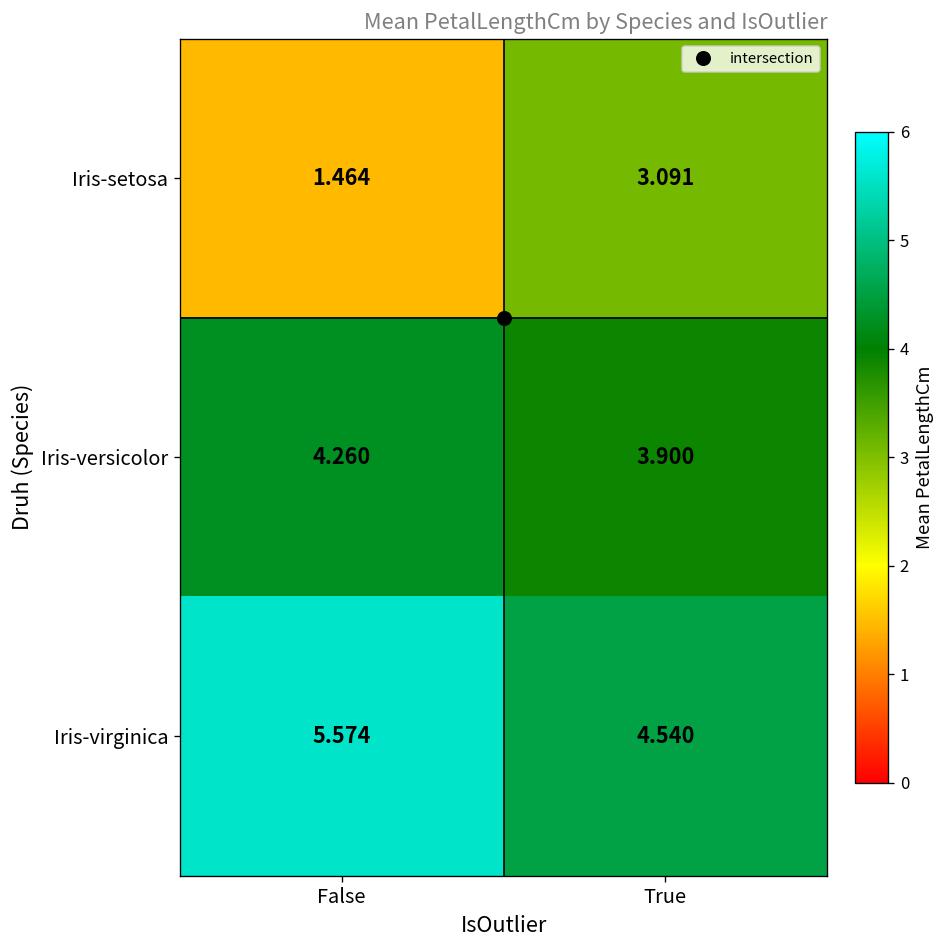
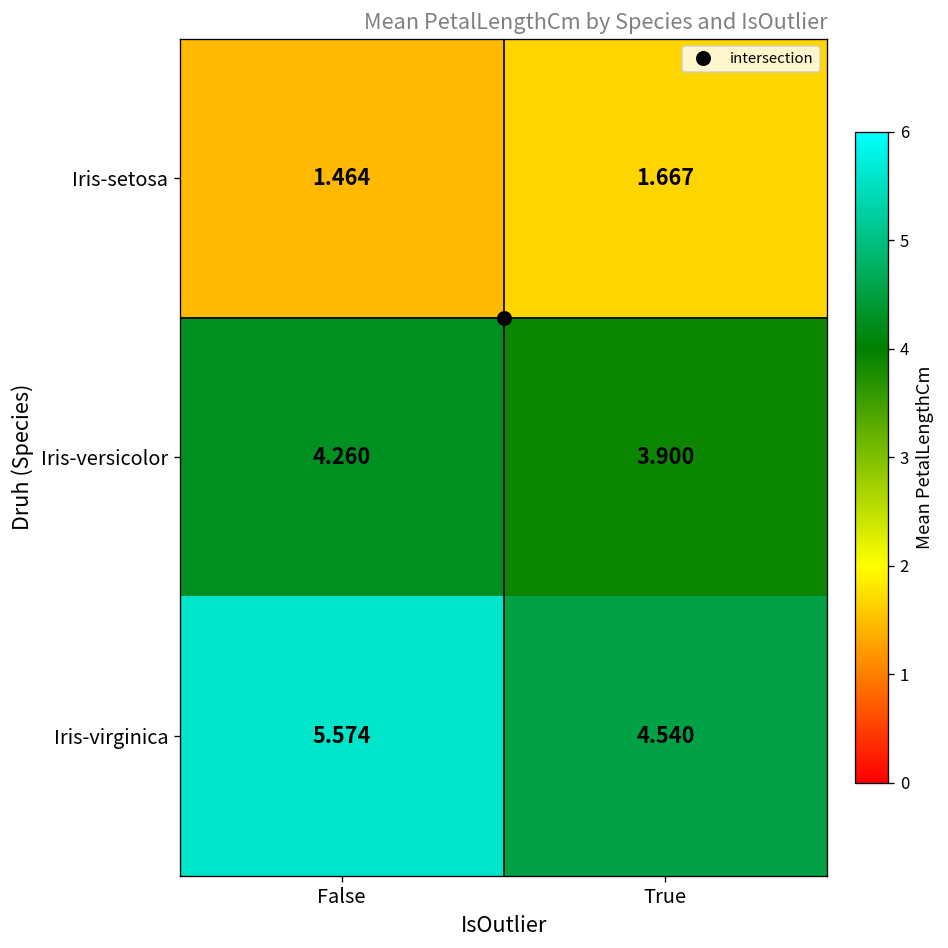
Iris-setosa, True: 3.091 -> 1.667
